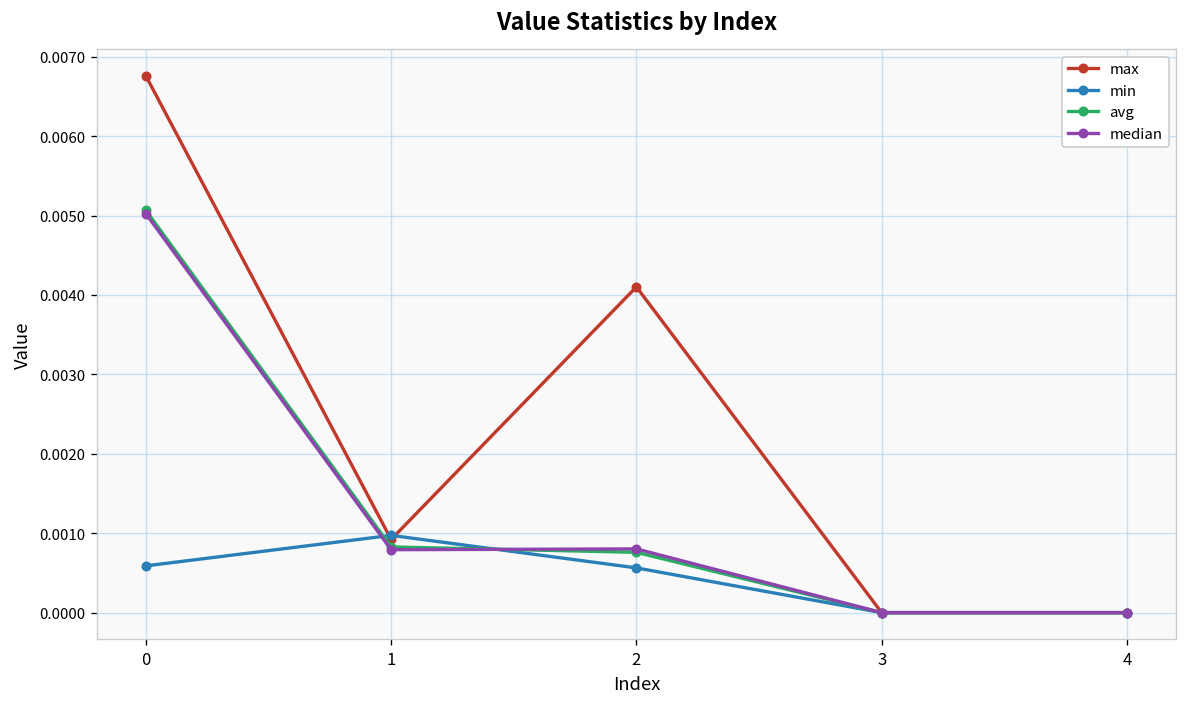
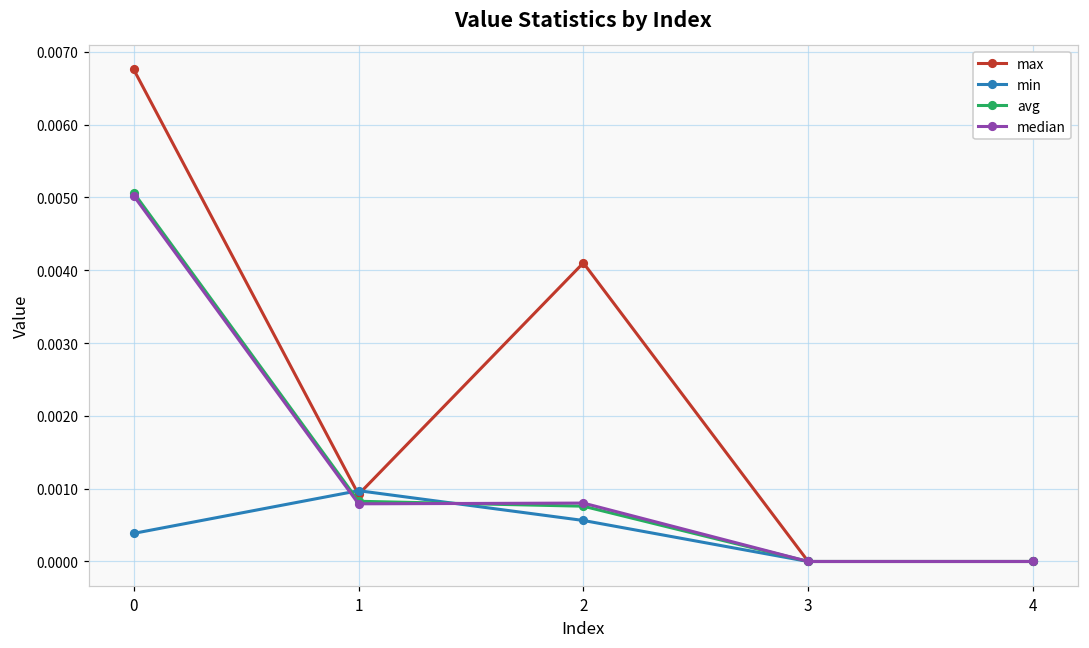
min, 0: 0.0006 -> 0.0004
